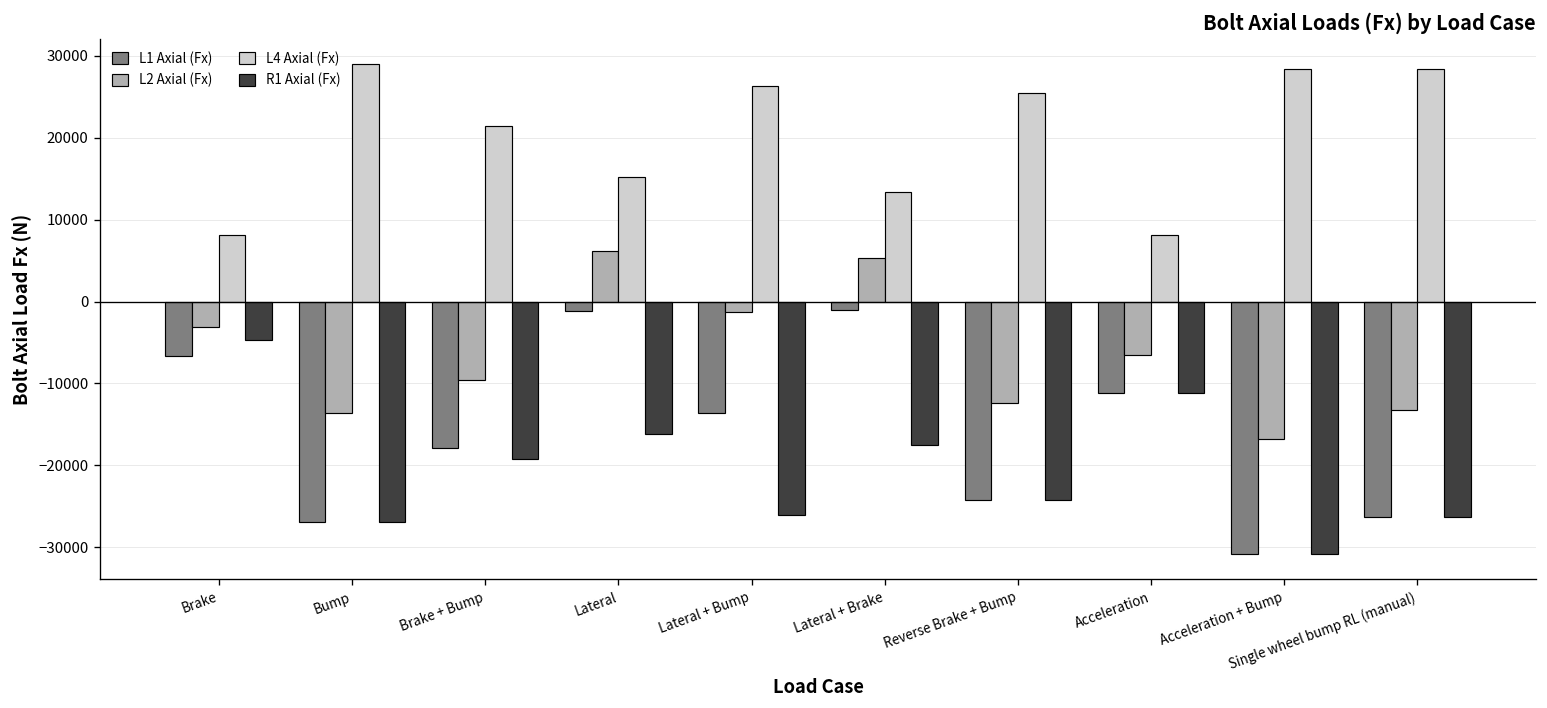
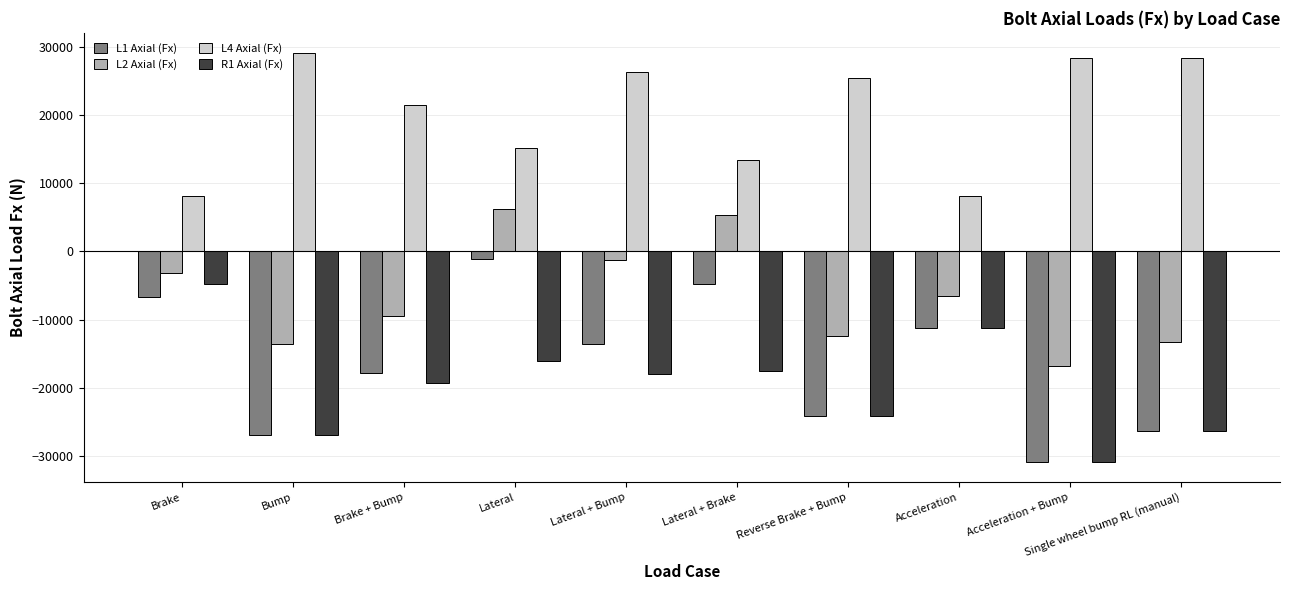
R1 Axial (Fx), Lateral + Bump: -26000 -> -18000
L1 Axial (Fx), Lateral + Brake: -1000 -> -5000
